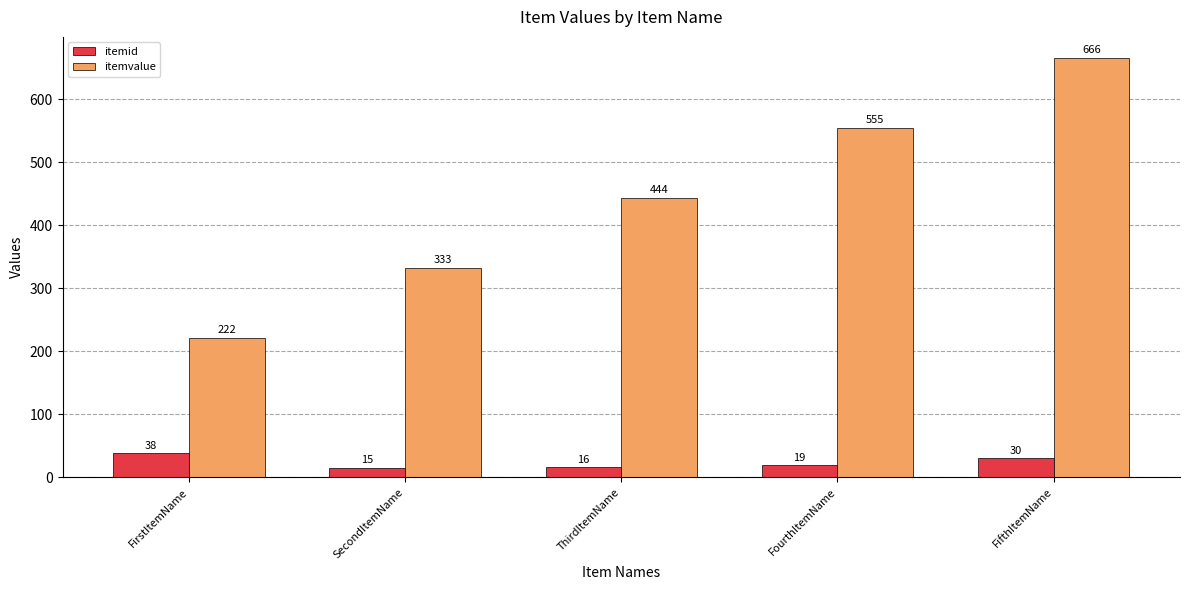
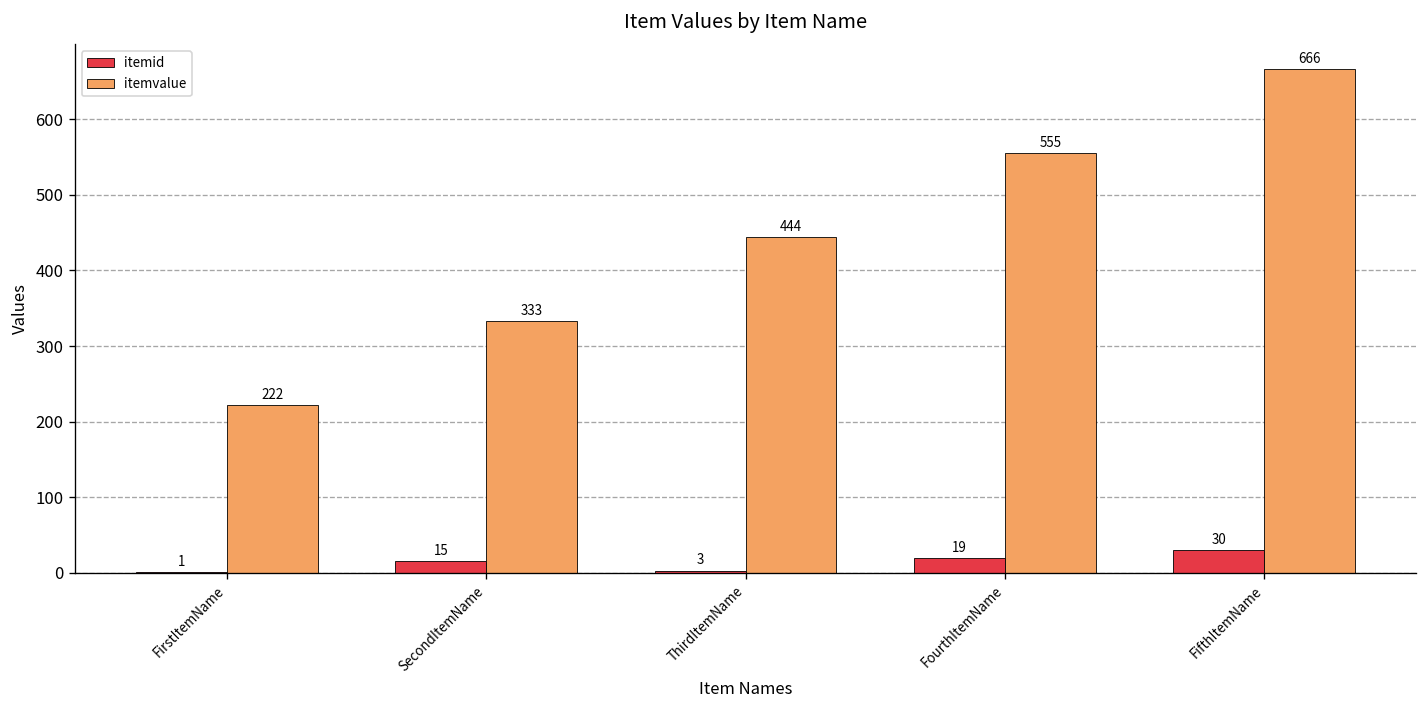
itemid, FirstItemName: 38 -> 1
itemid, ThirdItemName: 16 -> 3
